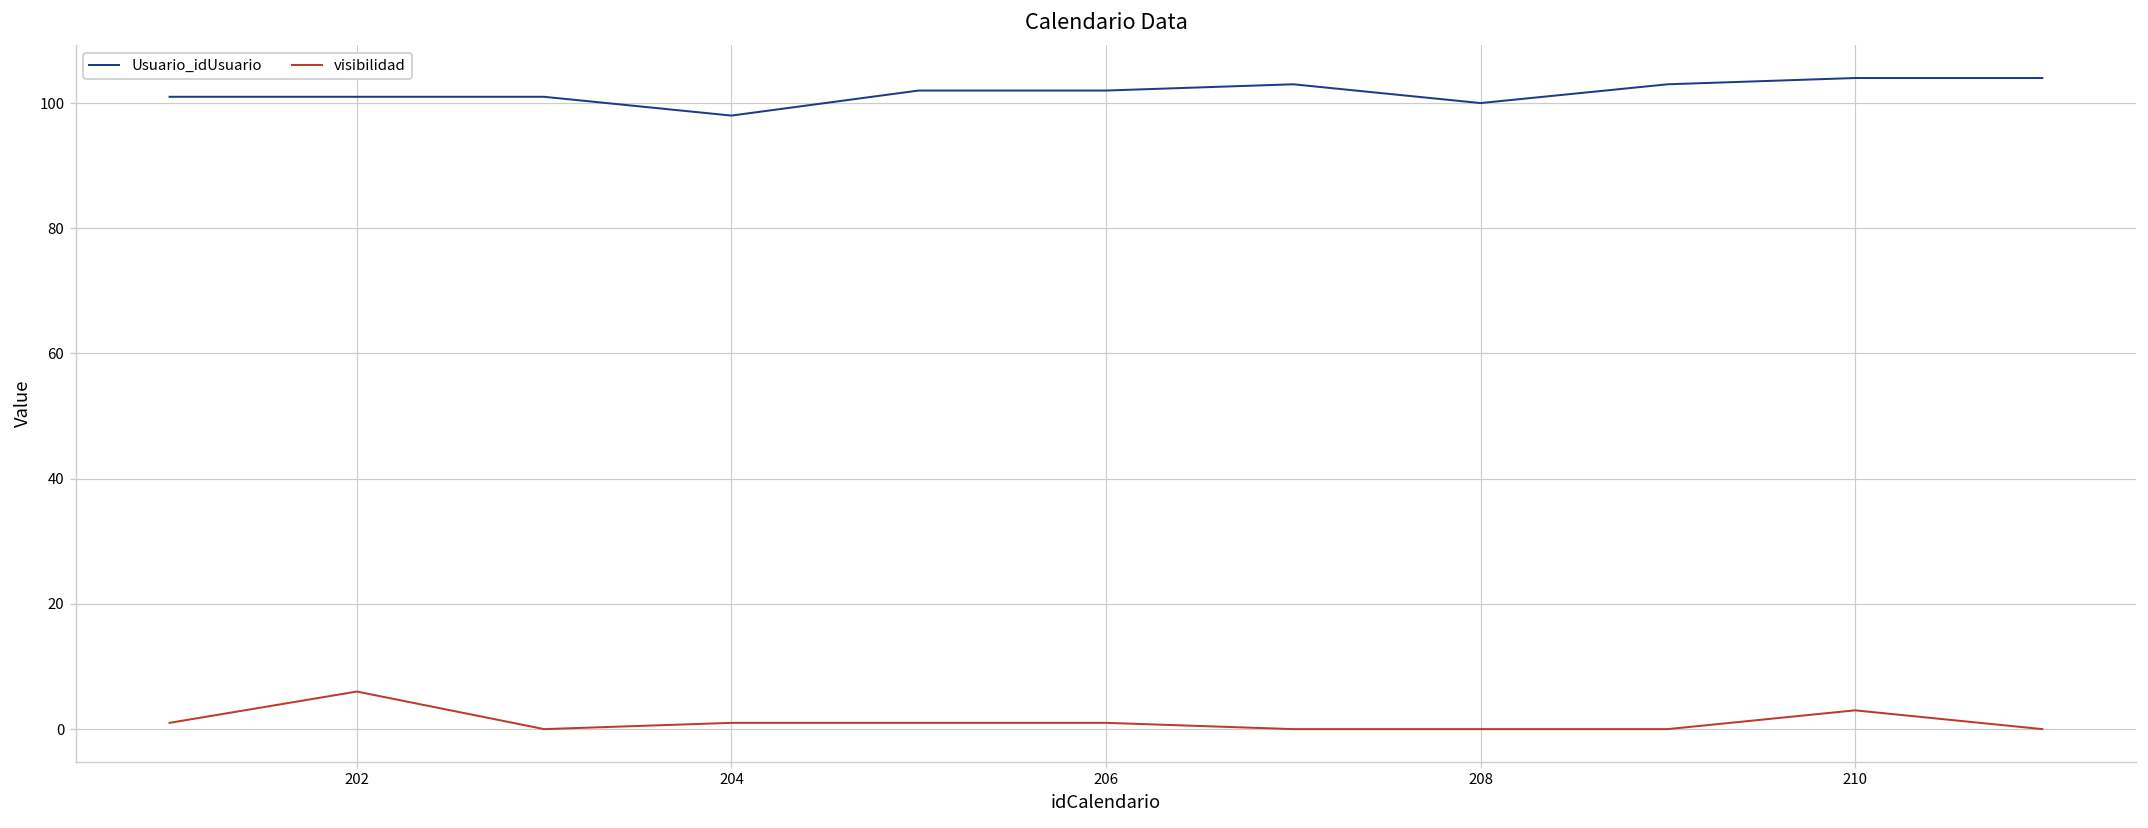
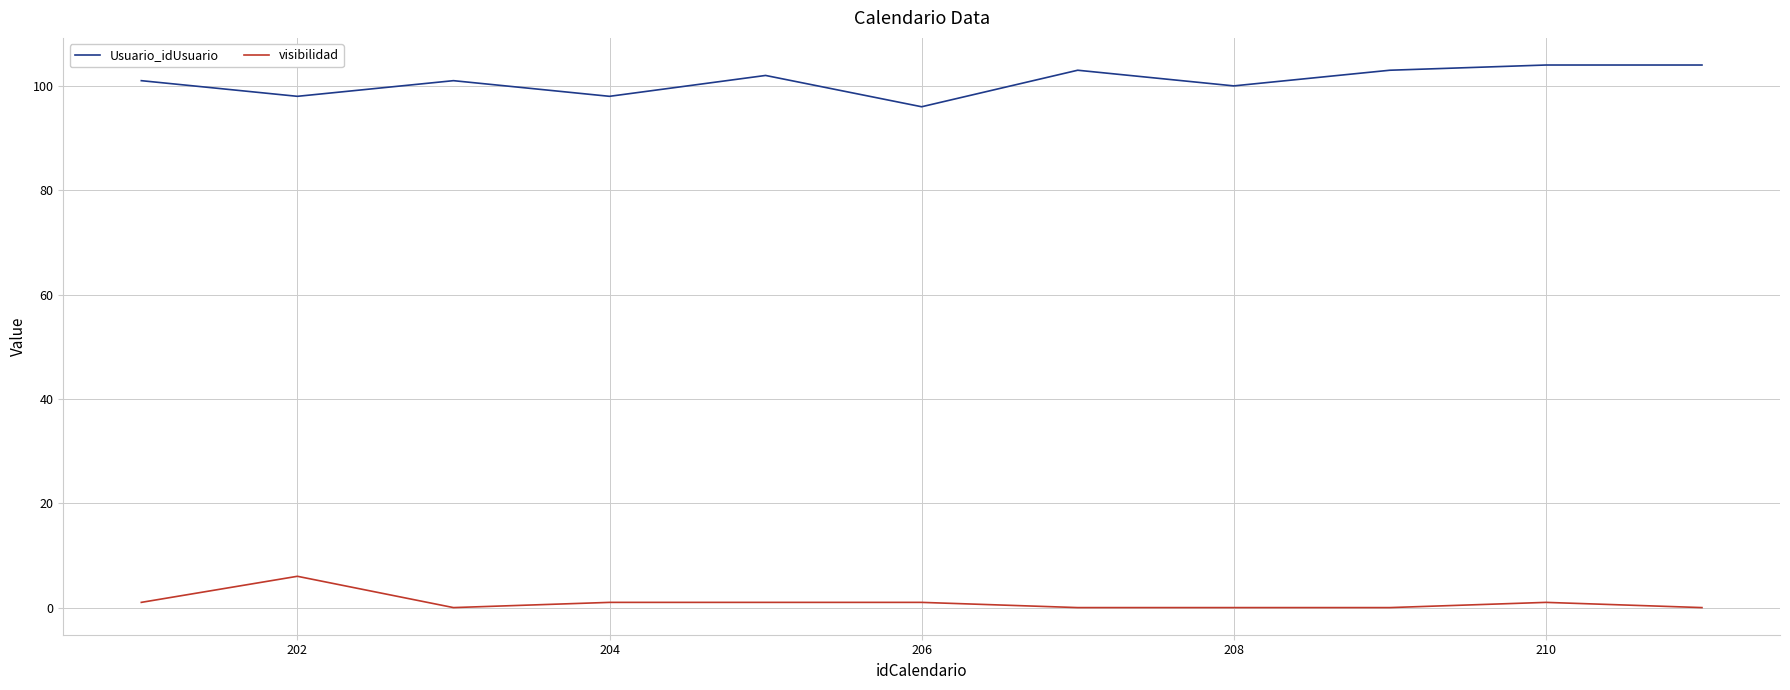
Usuario_idUsuario, 202: 101 -> 98
Usuario_idUsuario, 206: 102 -> 96
visibilidad, 210: 3 -> 1
